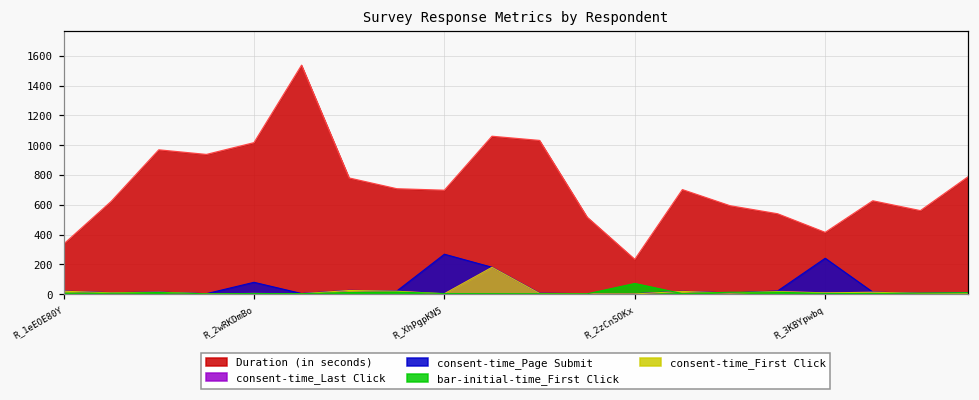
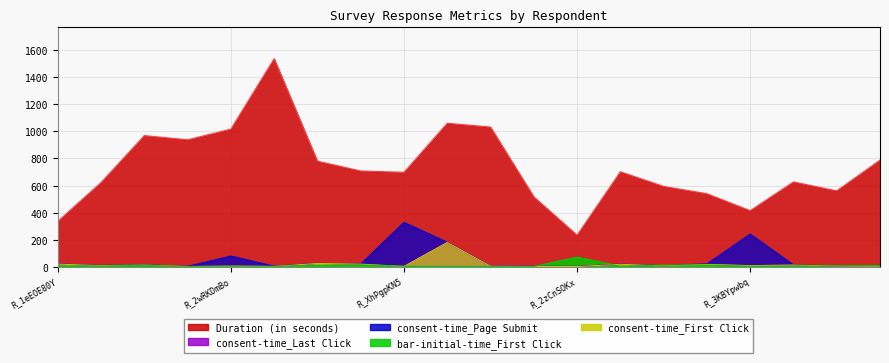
consent-time_Page Submit, R_XhPgpKN5: 270 -> 330
